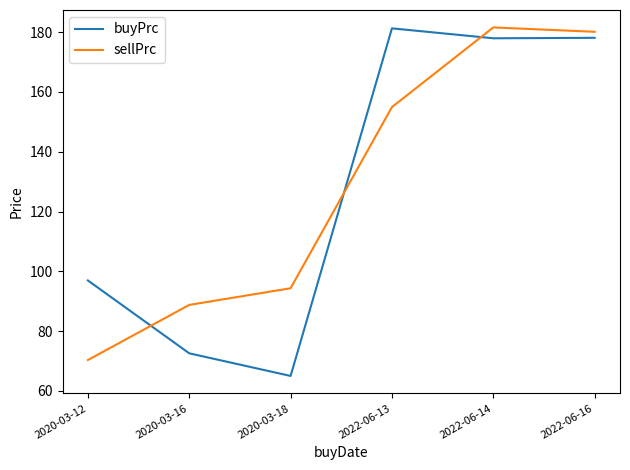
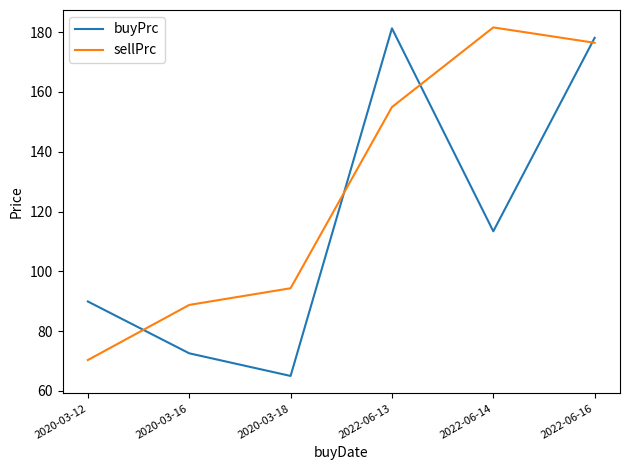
buyPrc, 2020-03-12: 97 -> 90
buyPrc, 2022-06-14: 178 -> 113
sellPrc, 2022-06-16: 180 -> 176
